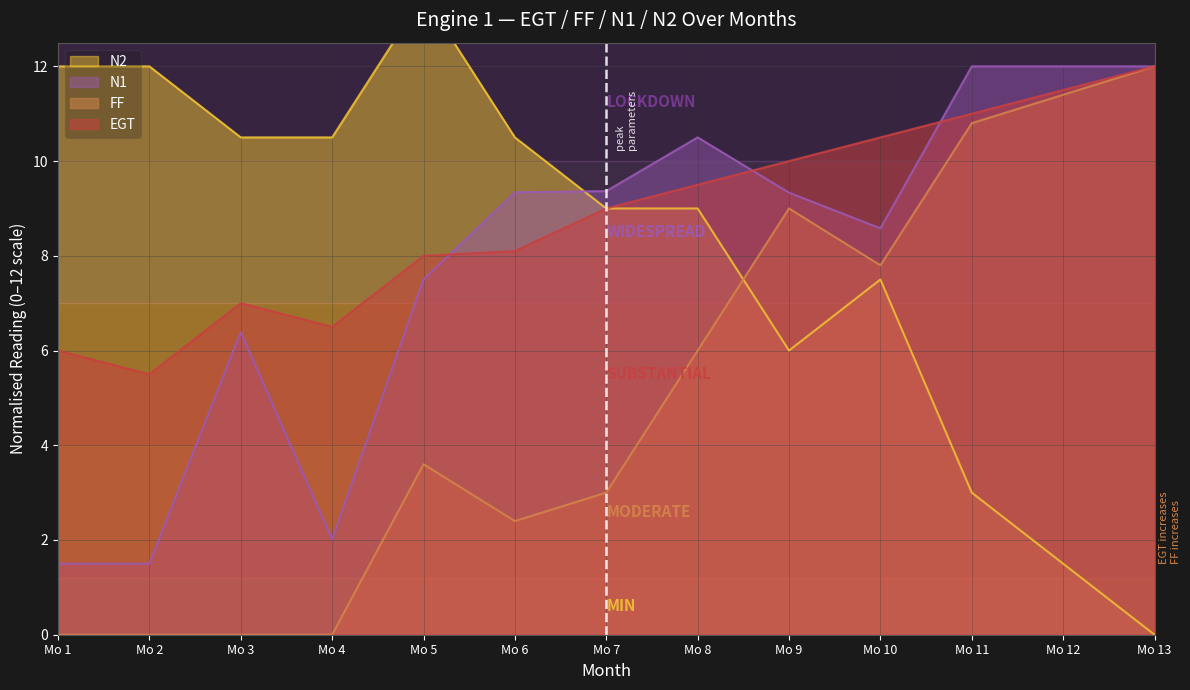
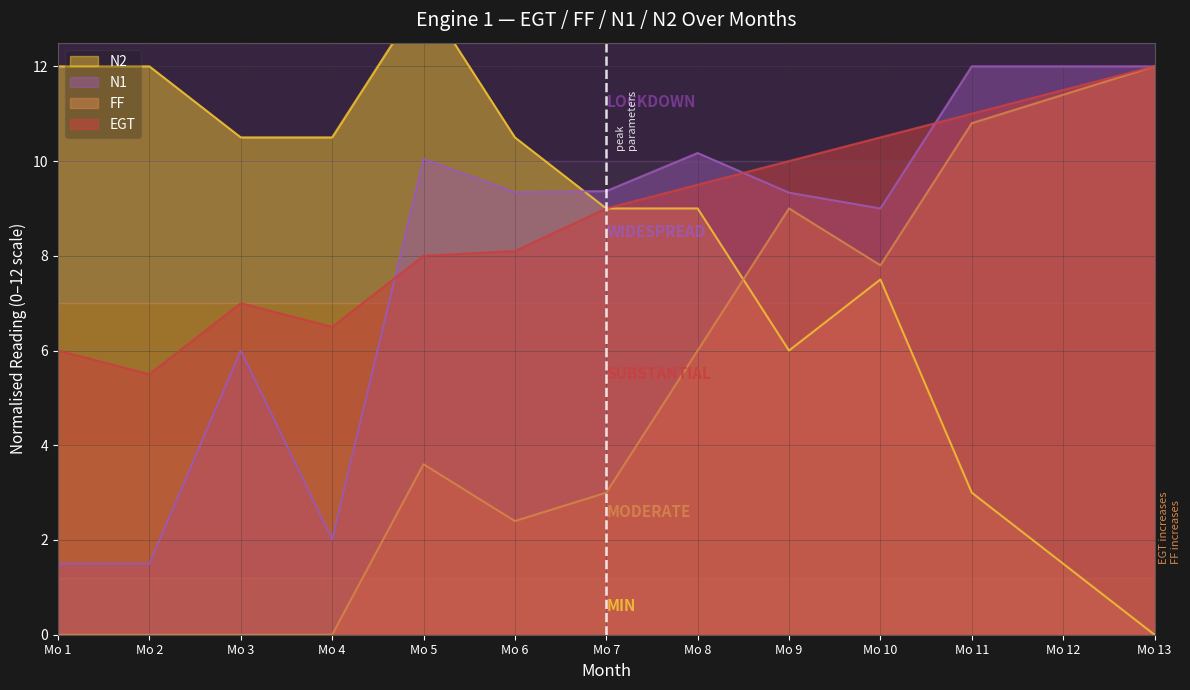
N1, Mo 3: 6.4 -> 6.0
N1, Mo 5: 7.5 -> 10.0
N1, Mo 8: 10.5 -> 10.2
N1, Mo 10: 8.6 -> 9.0
